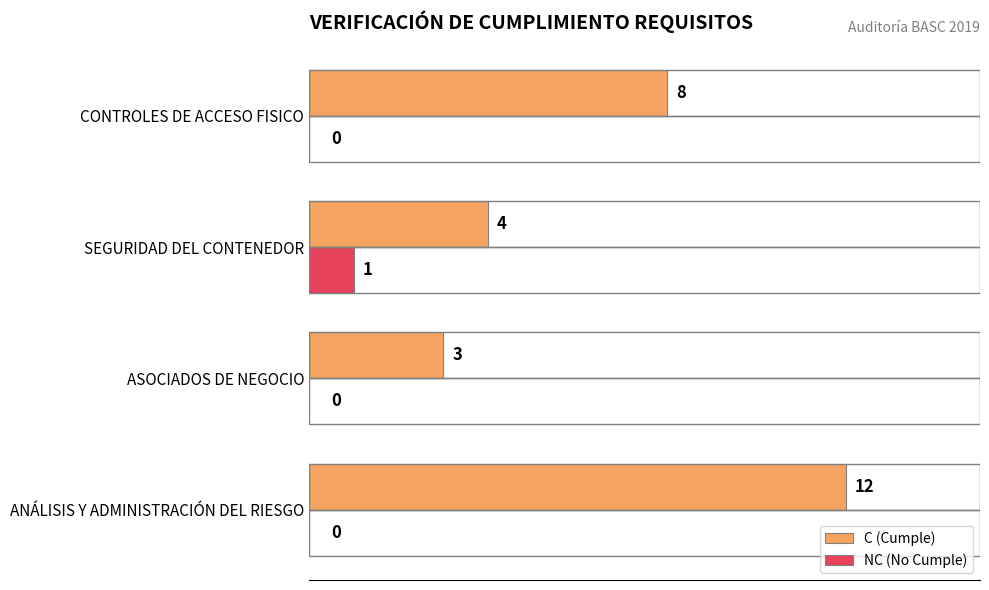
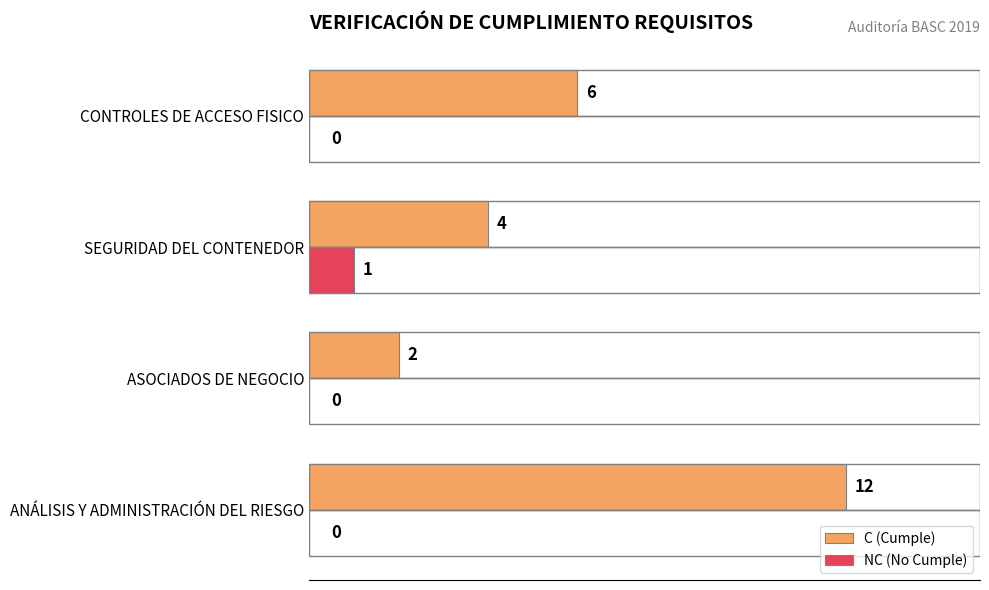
C (Cumple), CONTROLES DE ACCESO FISICO: 8 -> 6
C (Cumple), ASOCIADOS DE NEGOCIO: 3 -> 2
